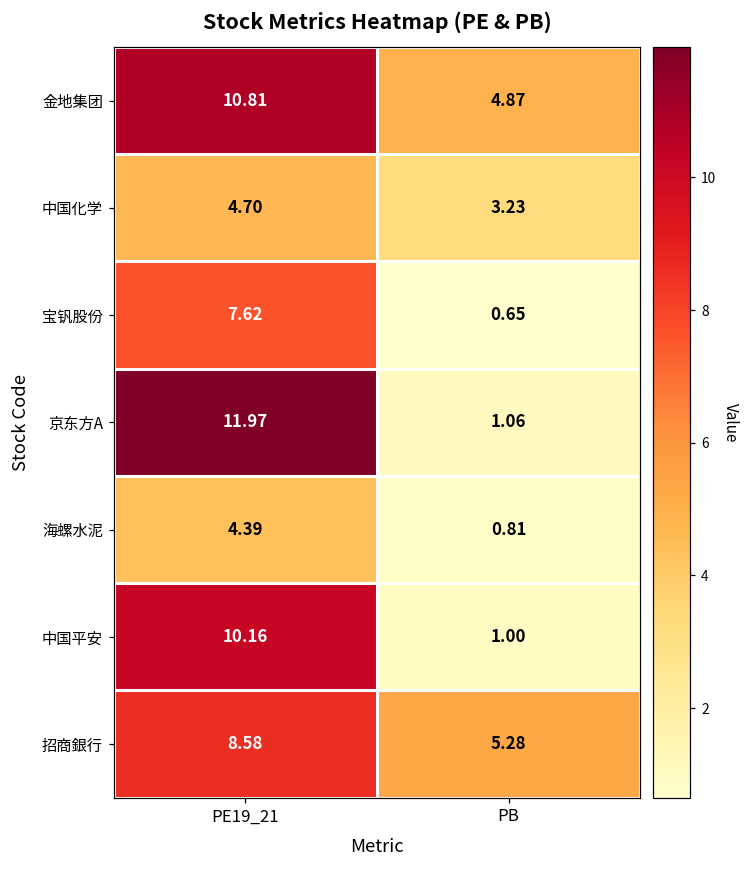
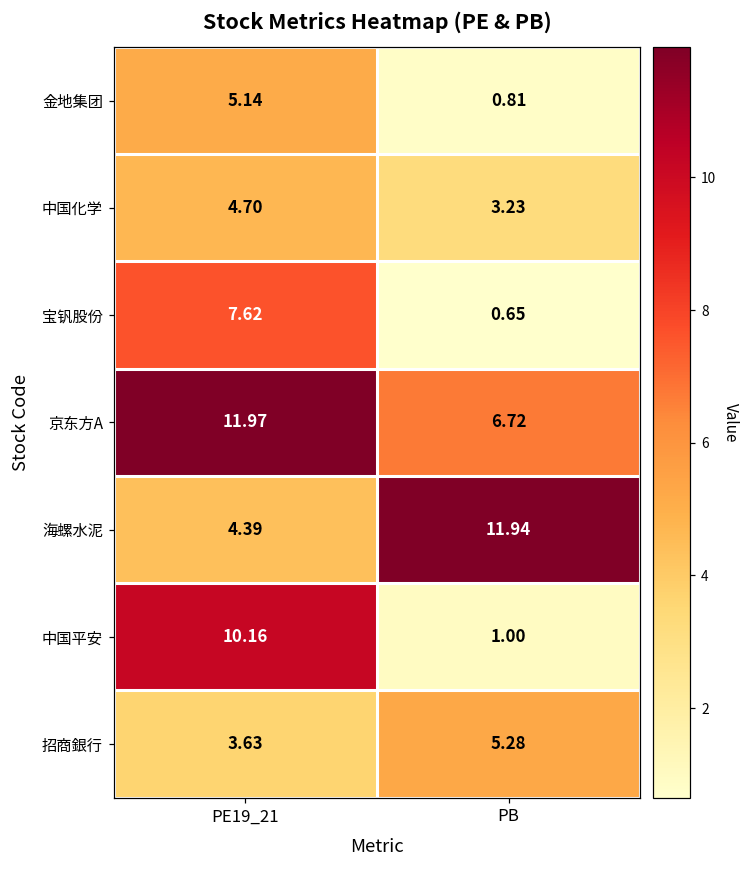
金地集团, PE19_21: 10.81 -> 5.14
金地集团, PB: 4.87 -> 0.81
京东方A, PB: 1.06 -> 6.72
海螺水泥, PB: 0.81 -> 11.94
招商銀行, PE19_21: 8.58 -> 3.63
